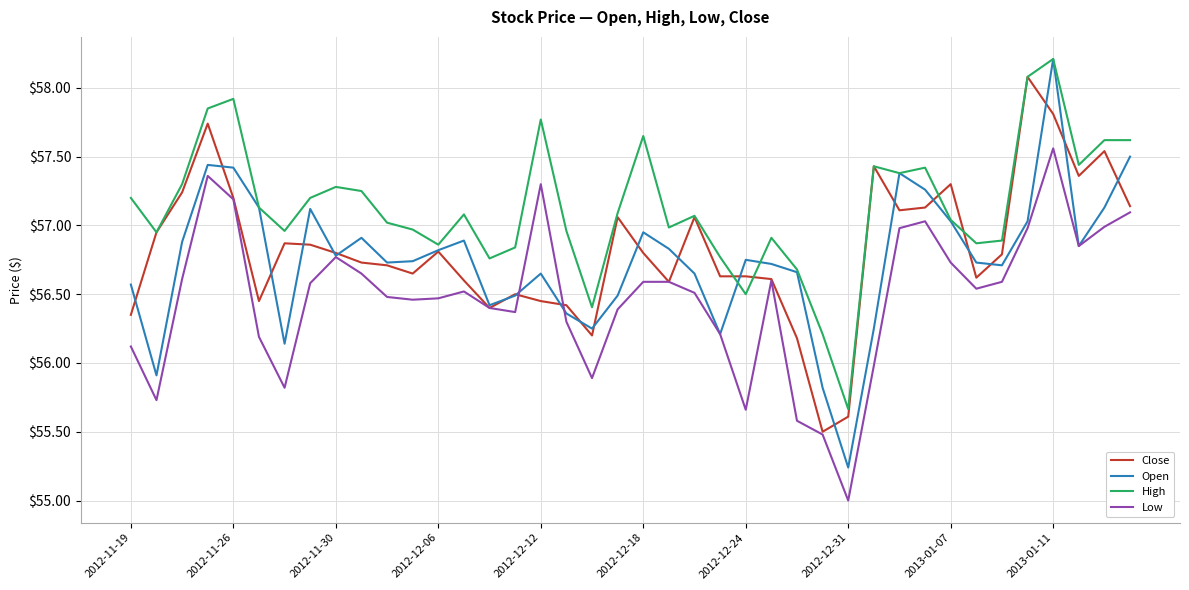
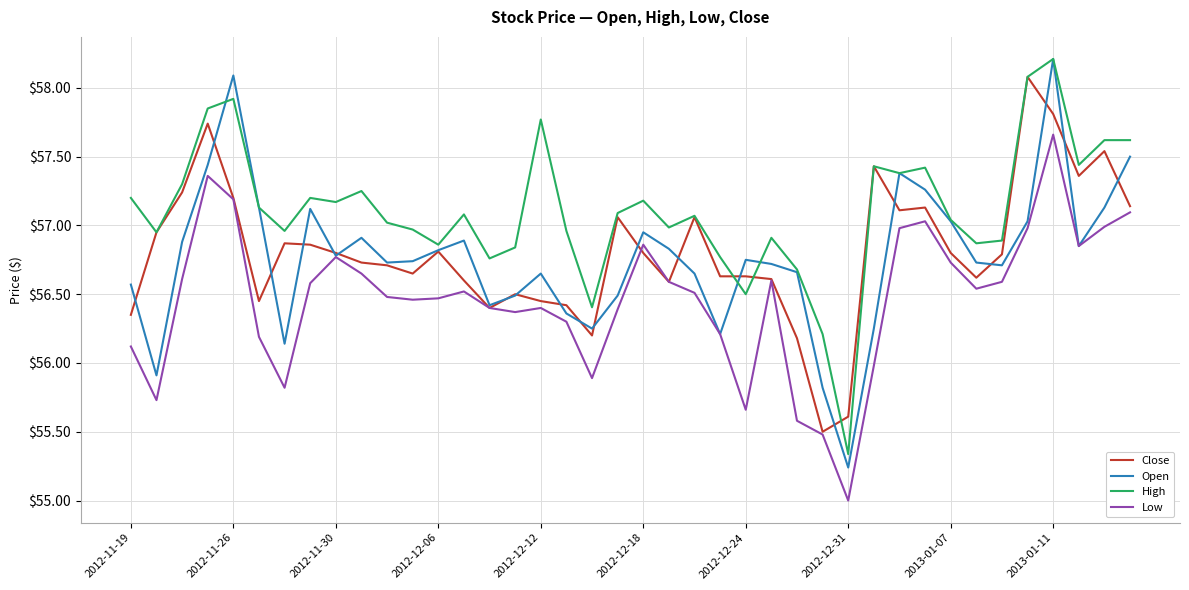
Open, 2012-11-26: $57.42 -> $58.09
High, 2012-11-30: $57.28 -> $57.17
Low, 2012-12-12: $57.3 -> $56.4
High, 2012-12-18: $57.65 -> $57.18
Low, 2012-12-18: $56.59 -> $56.86
High, 2012-12-31: $55.67 -> $55.34
Close, 2013-01-07: $57.3 -> $56.8
Low, 2013-01-11: $57.56 -> $57.66
